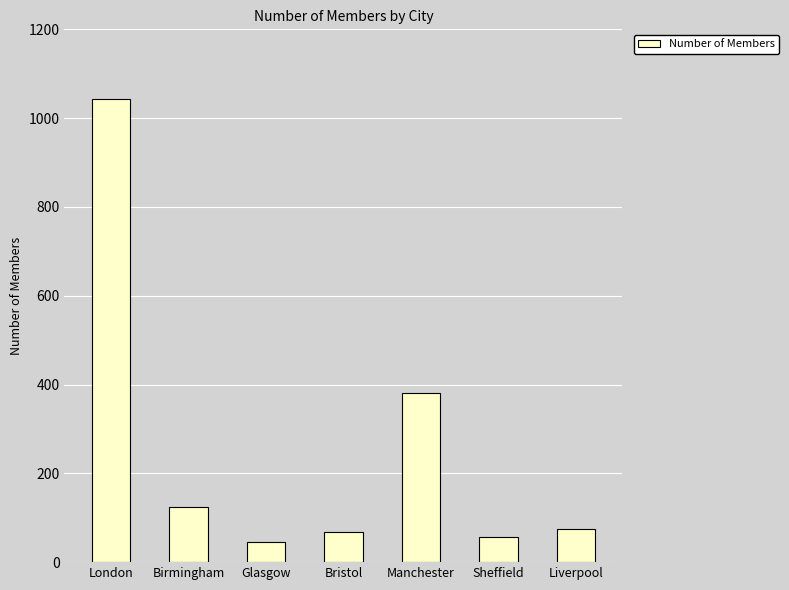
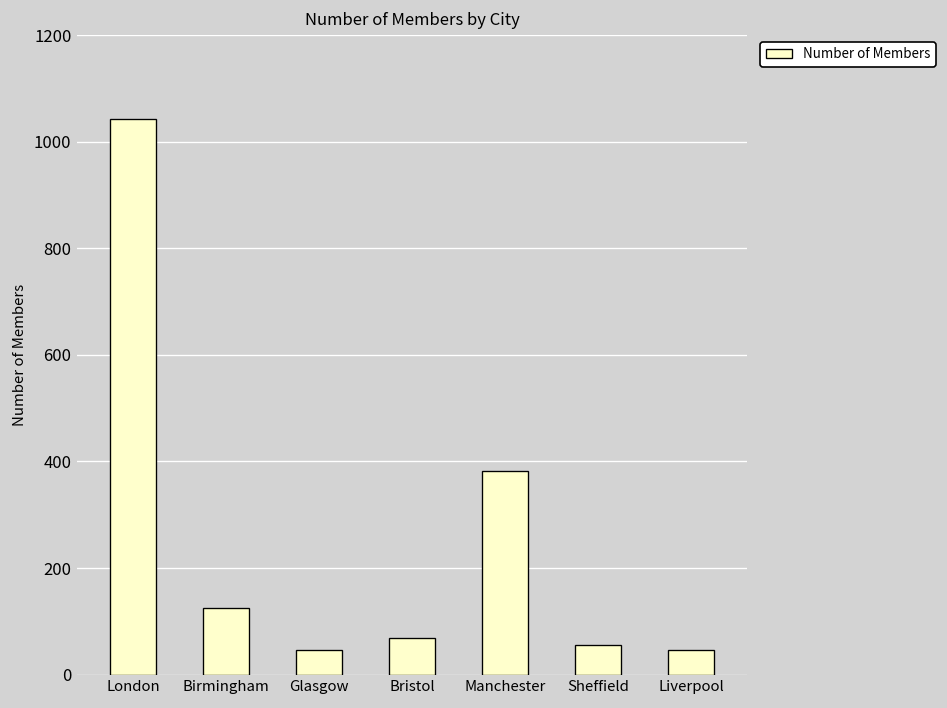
Liverpool: 70 -> 50
